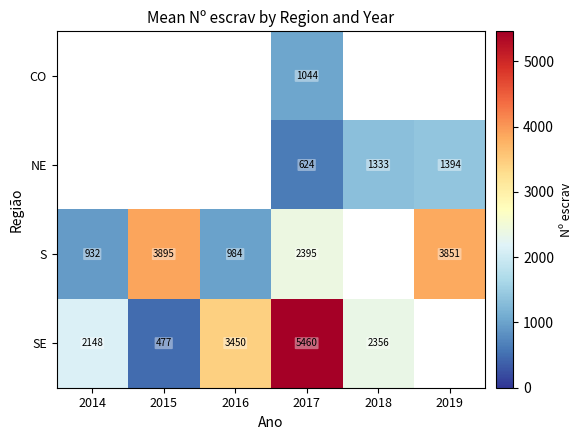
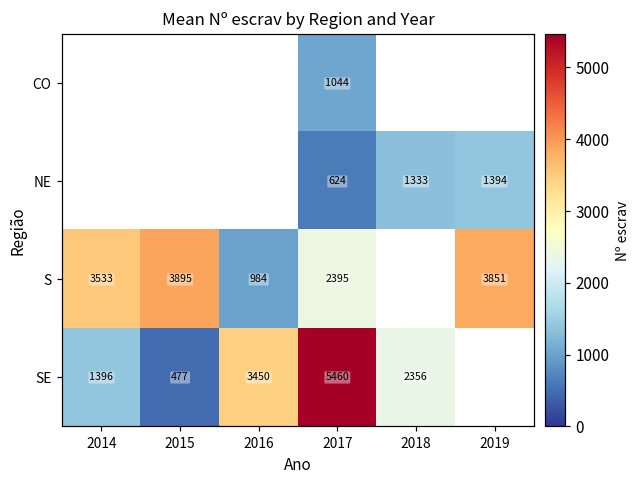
S, 2014: 932 -> 3533
SE, 2014: 2148 -> 1396
